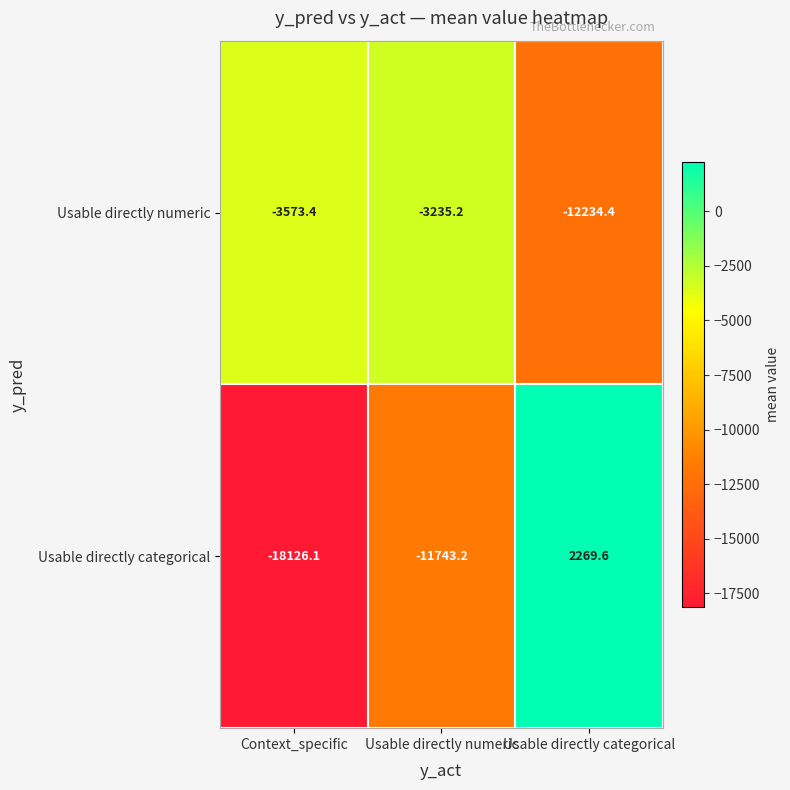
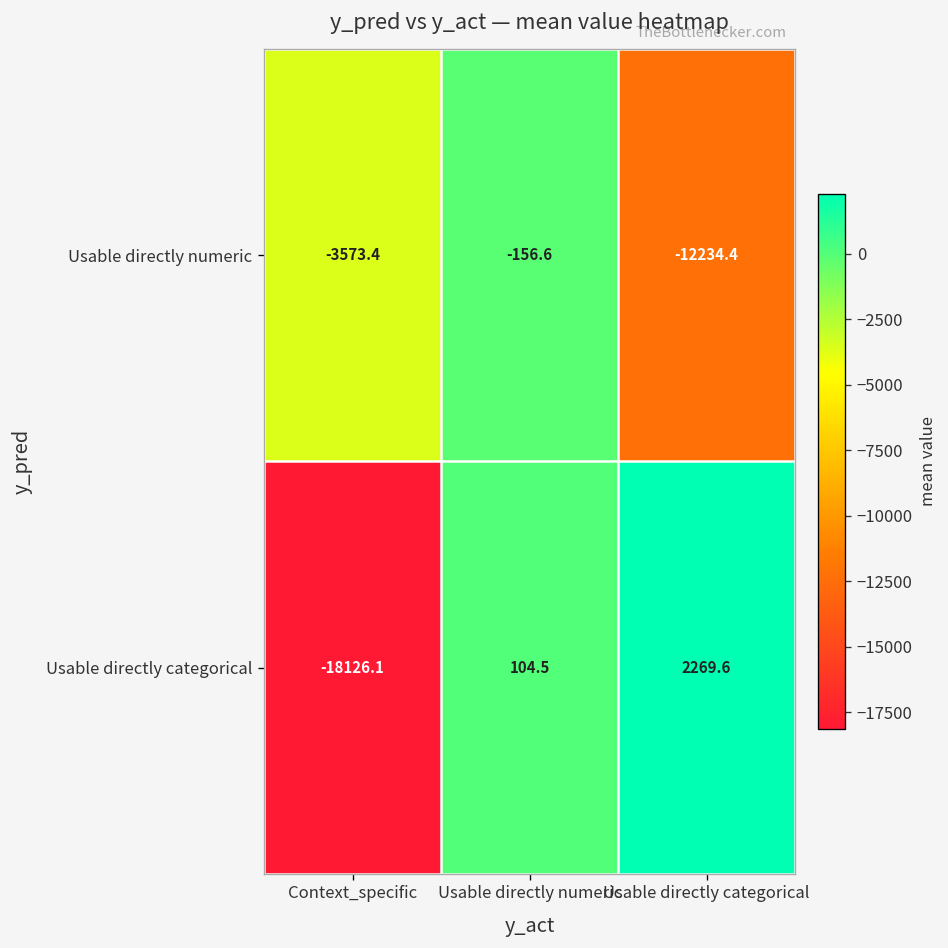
Usable directly numeric, Usable directly numeric: -3235.2 -> -156.6
Usable directly categorical, Usable directly numeric: -11743.2 -> 104.5
